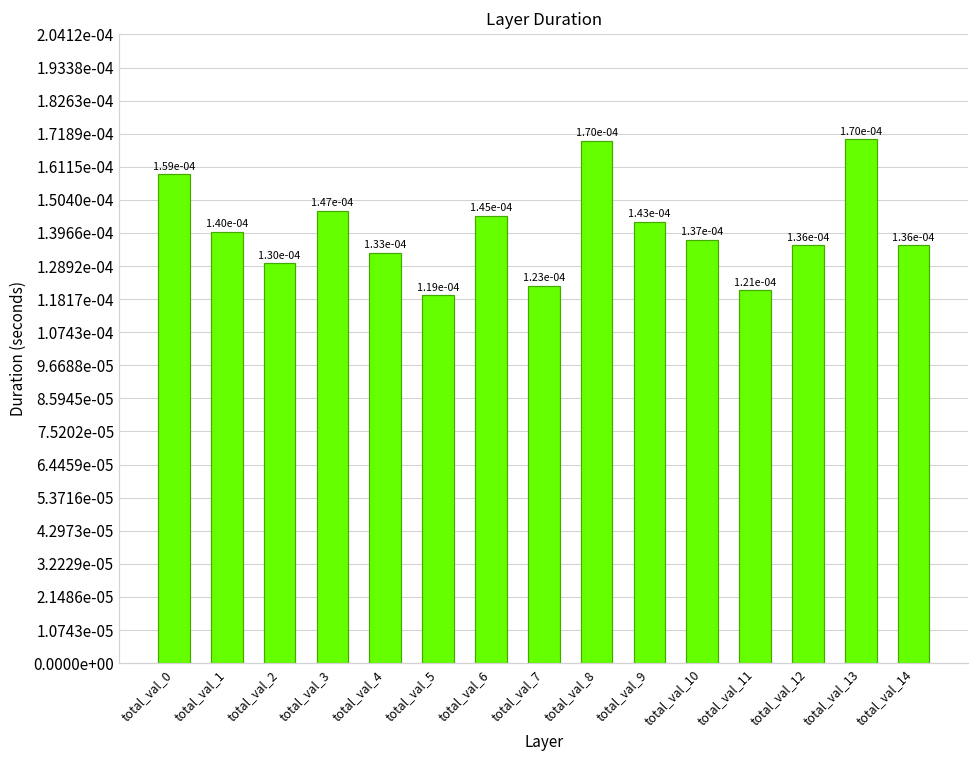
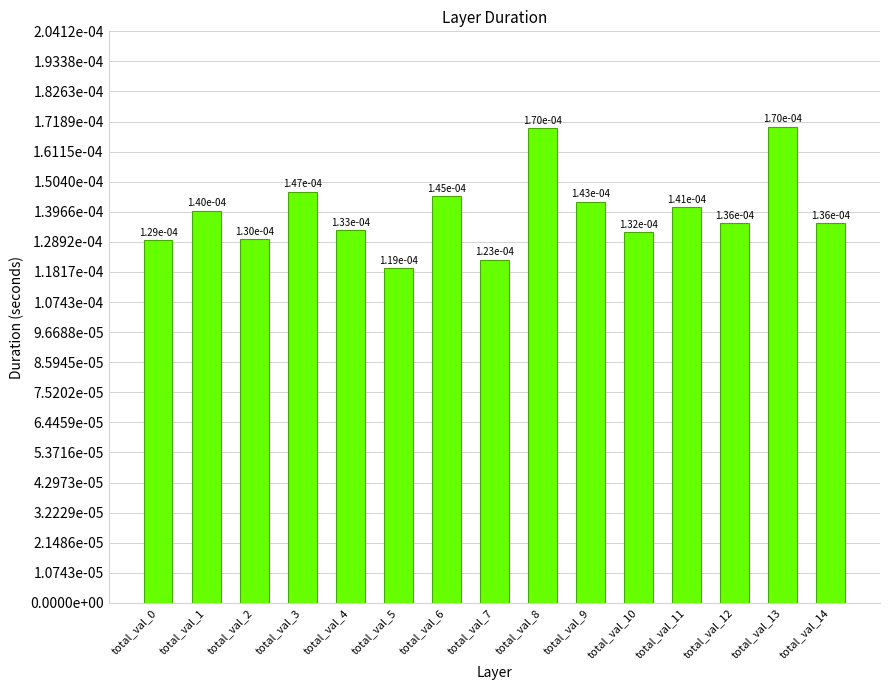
total_val_0: 1.59e-04 -> 1.29e-04
total_val_10: 1.37e-04 -> 1.32e-04
total_val_11: 1.21e-04 -> 1.41e-04
